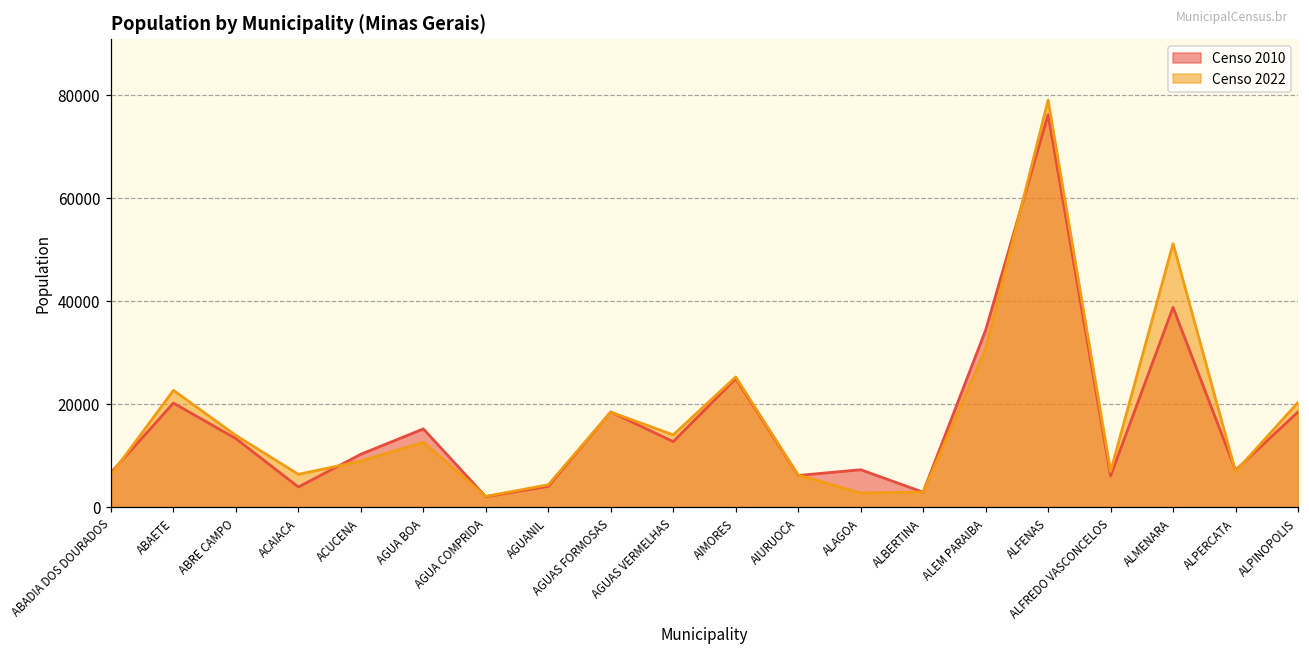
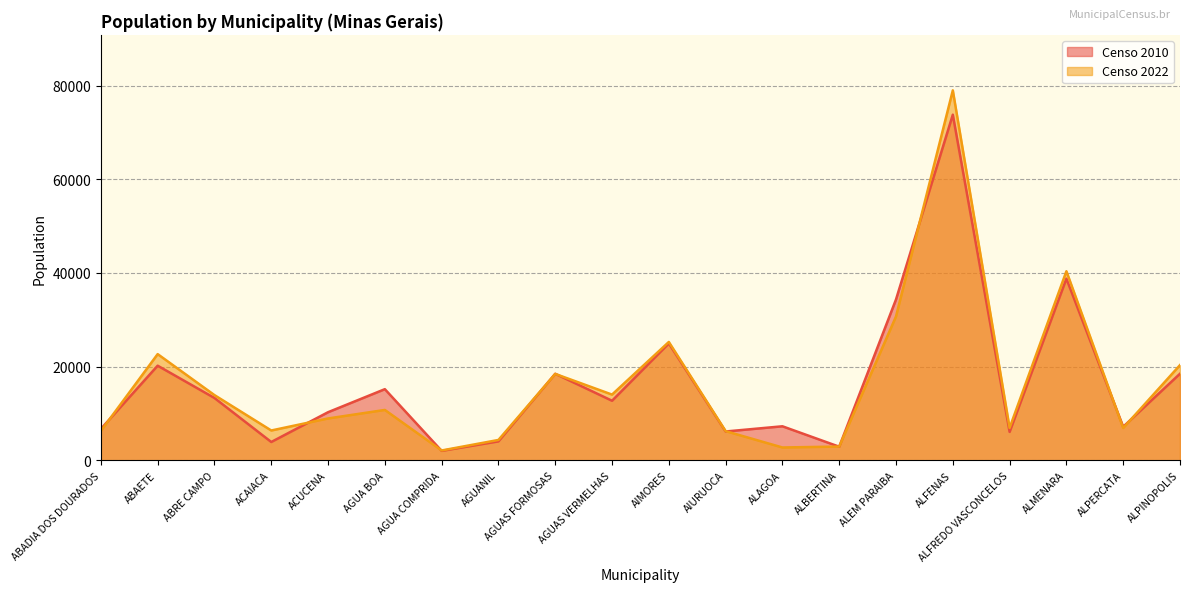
Censo 2022, AGUA BOA: 13000 -> 11000
Censo 2010, ALFENAS: 76000 -> 74000
Censo 2022, ALMENARA: 51000 -> 40000
